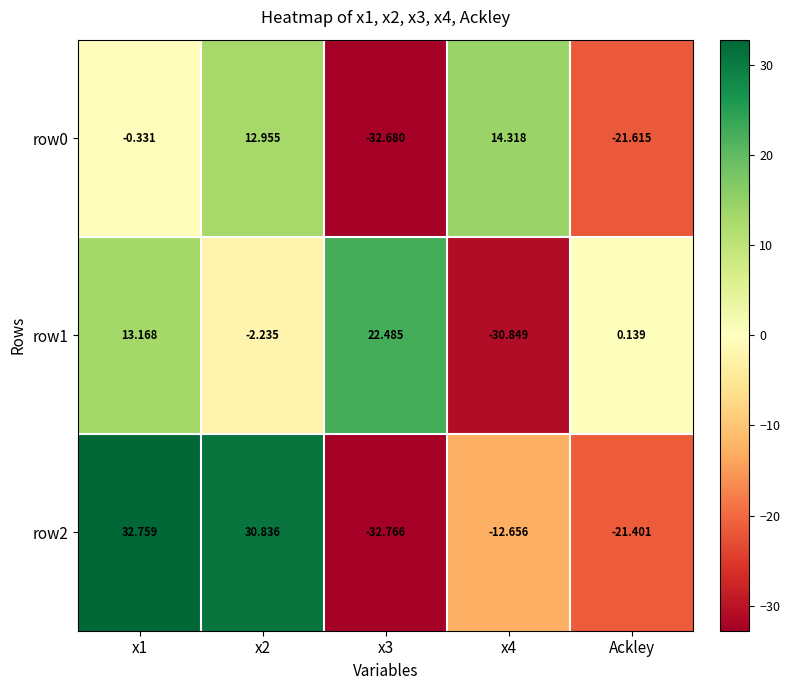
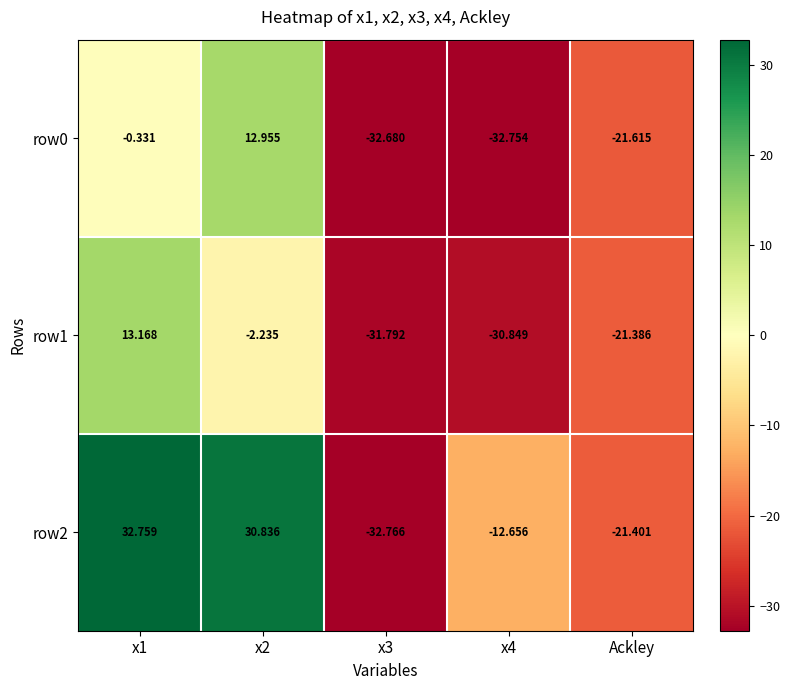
row0, x4: 14.318 -> -32.754
row1, x3: 22.485 -> -31.792
row1, Ackley: 0.139 -> -21.386
